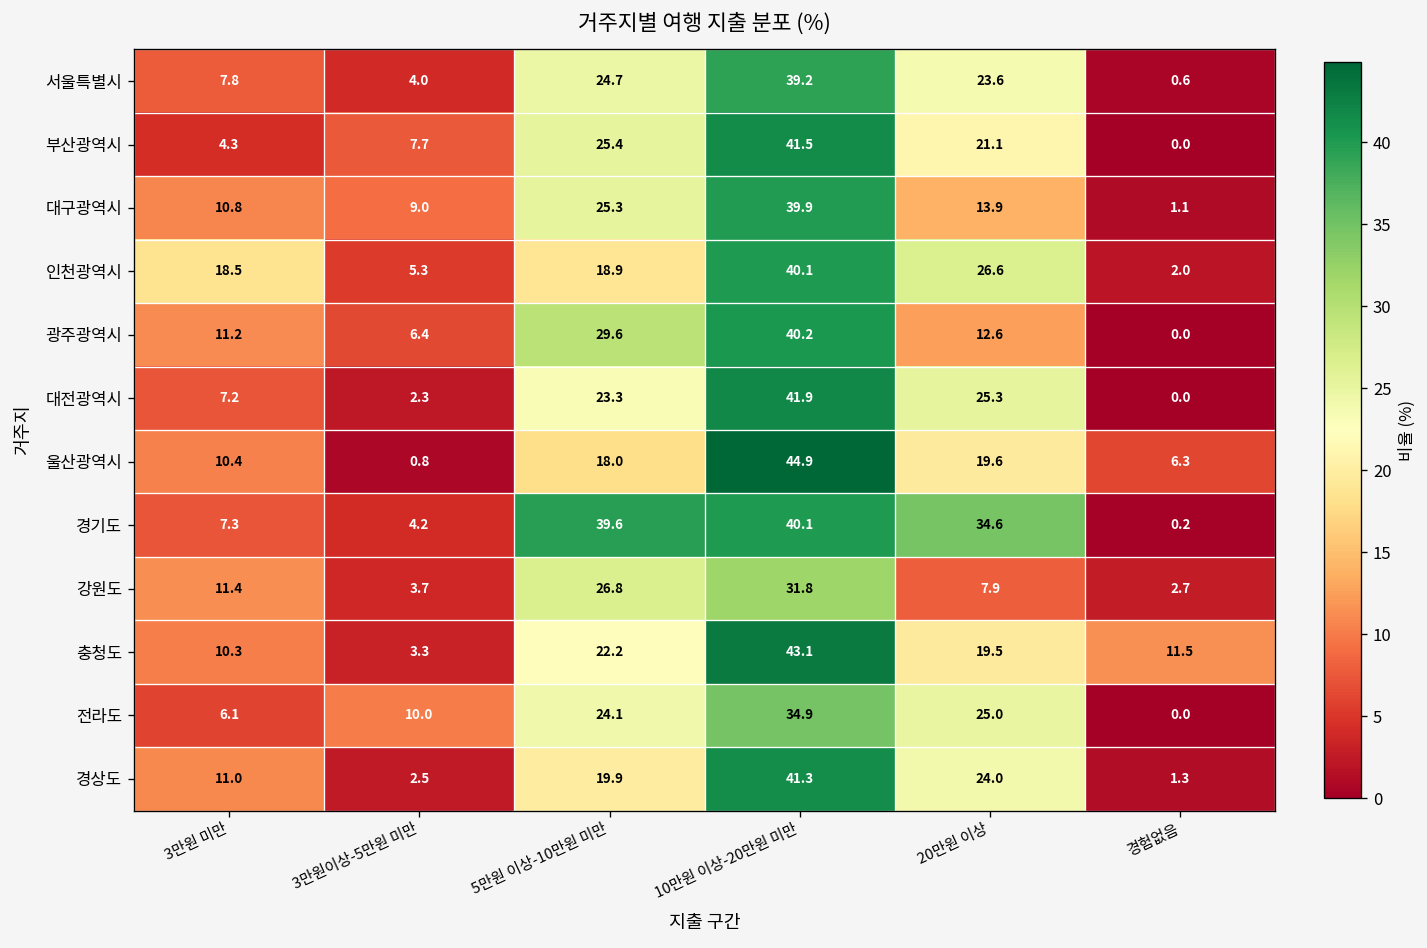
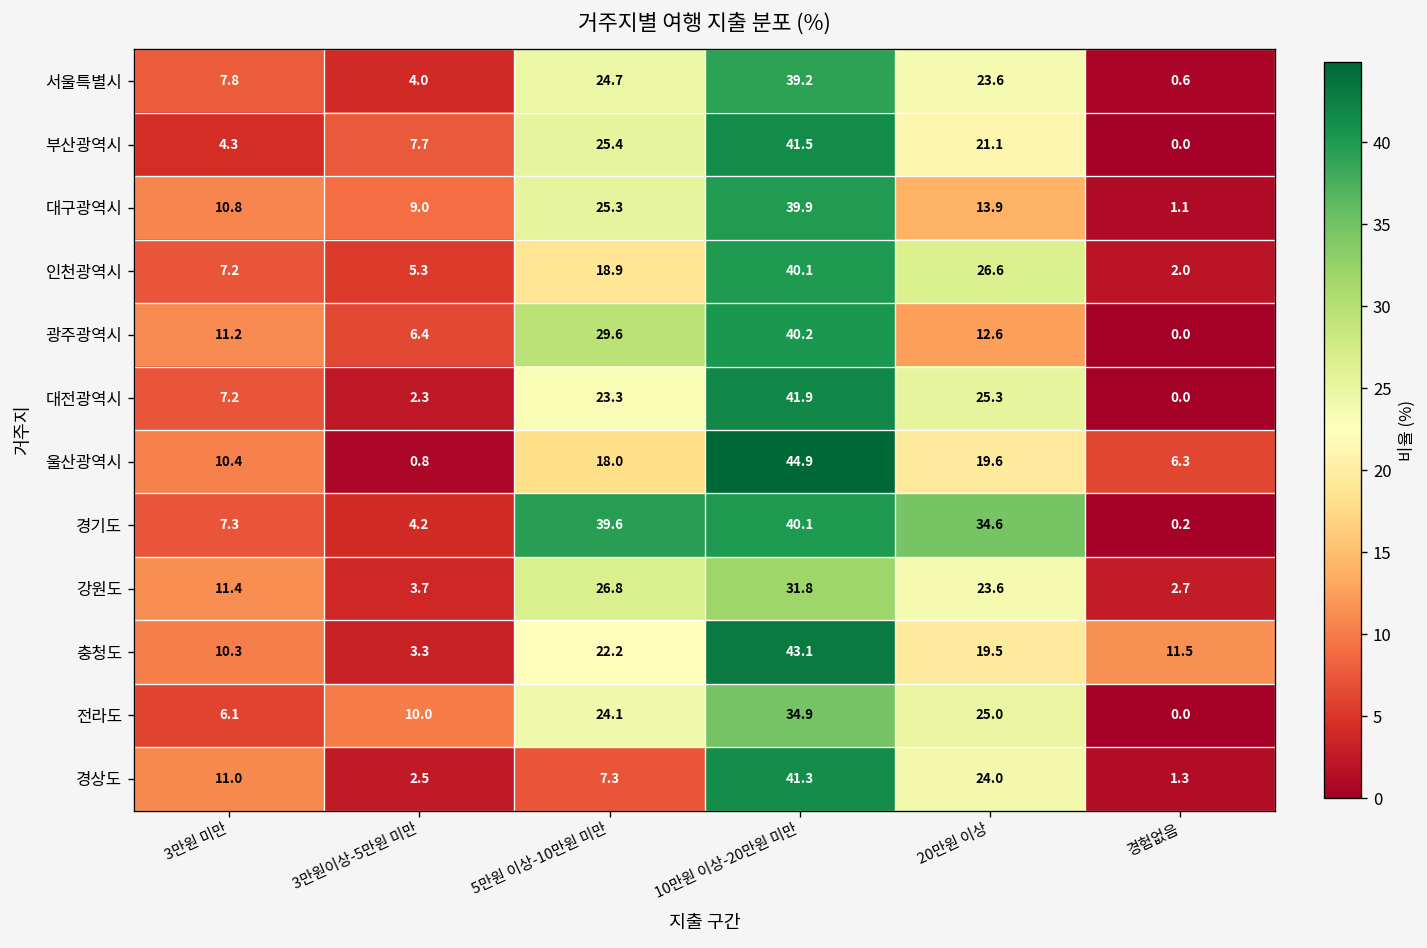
인천광역시, 3만원 미만: 18.5 -> 7.2
강원도, 20만원 이상: 7.9 -> 23.6
경상도, 5만원 이상-10만원 미만: 19.9 -> 7.3
